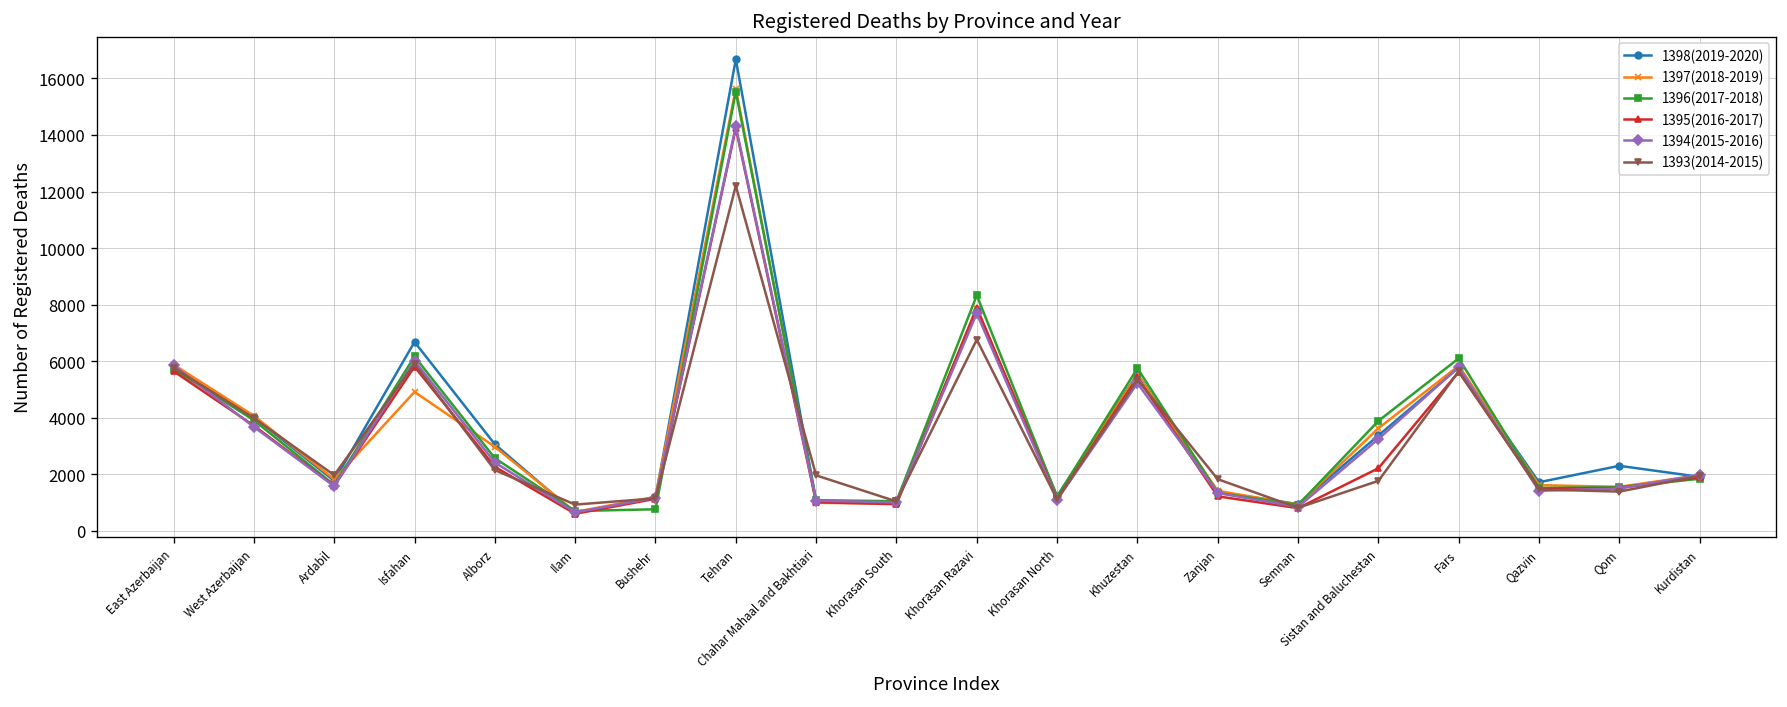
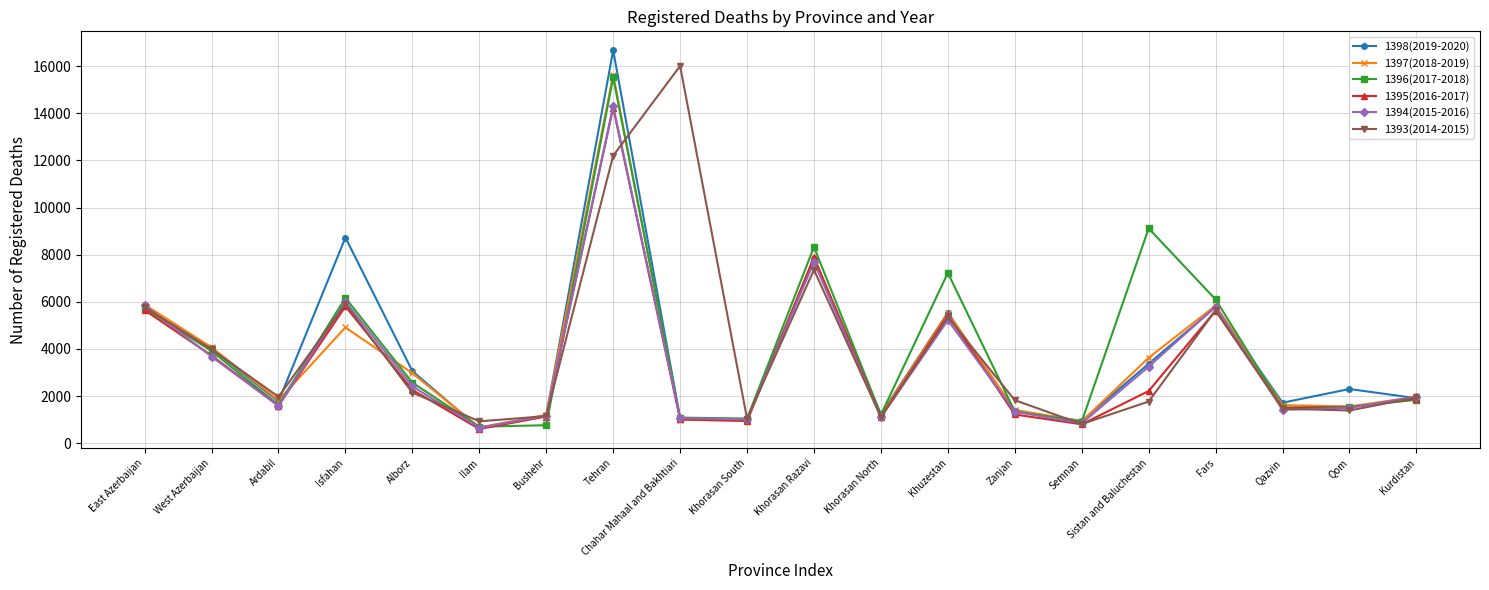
1398(2019-2020), Isfahan: 6700 -> 8700
1393(2014-2015), Chahar Mahaal and Bakhtiari: 2000 -> 16000
1393(2014-2015), Khorasan Razavi: 6800 -> 7400
1396(2017-2018), Khuzestan: 5800 -> 7200
1396(2017-2018), Sistan and Baluchestan: 3900 -> 9100
